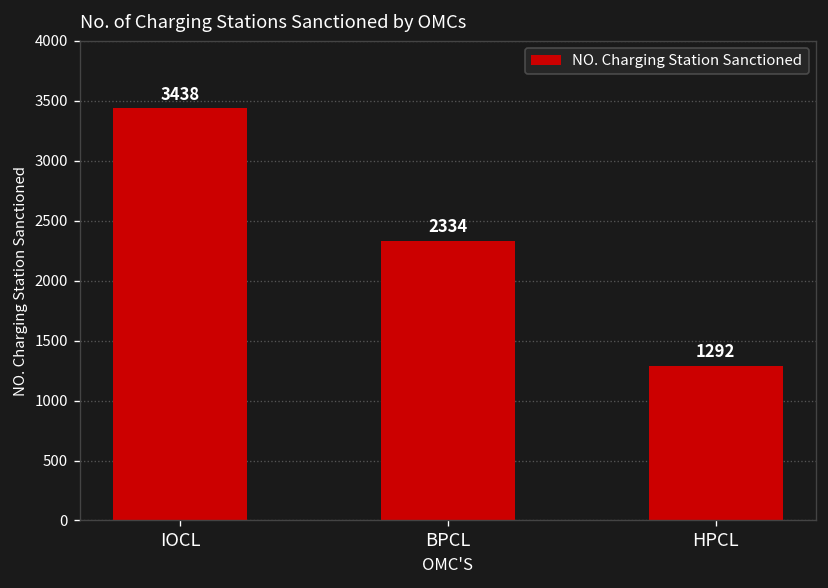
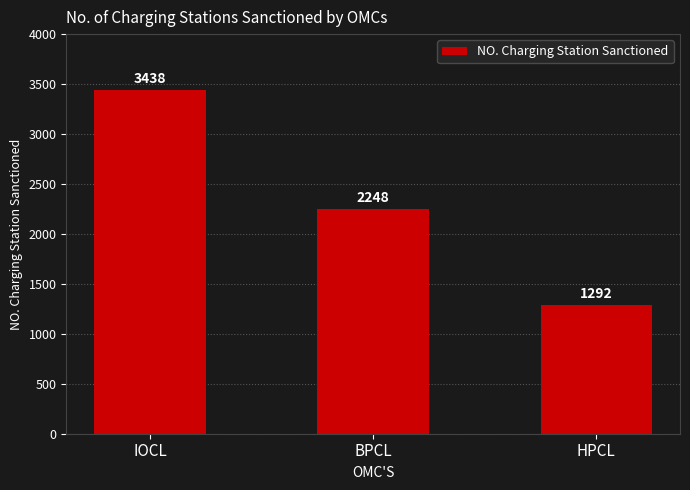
BPCL: 2334 -> 2248
